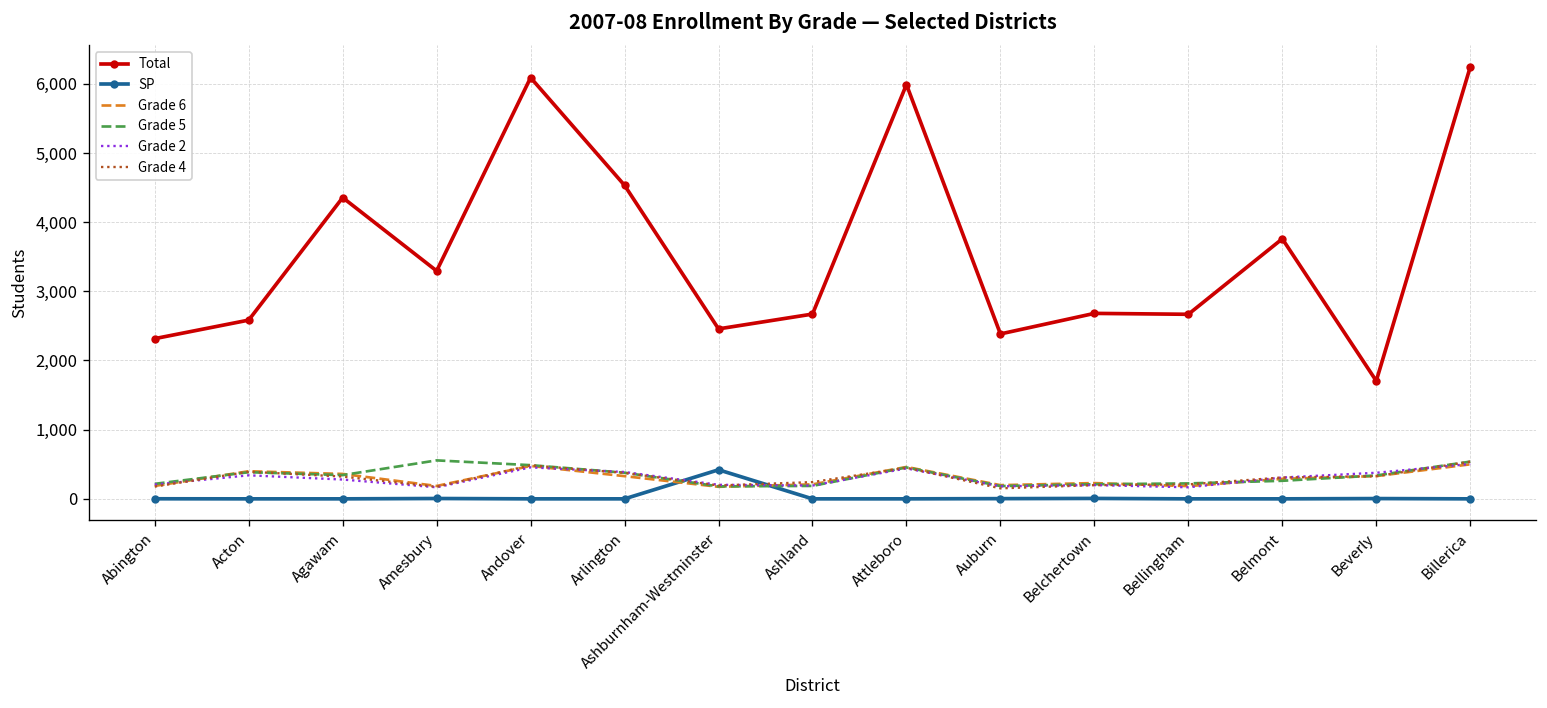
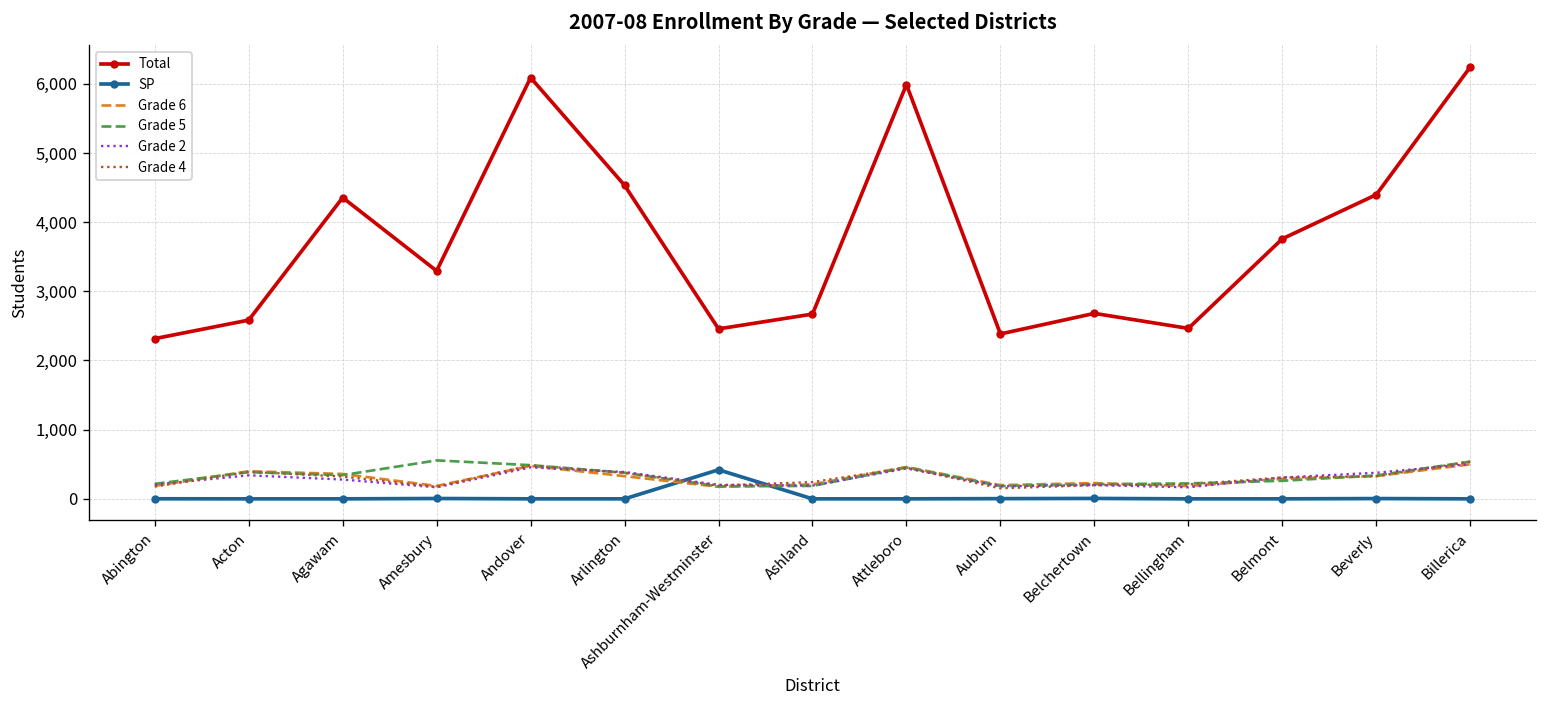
Total, Bellingham: 2,700 -> 2,500
Total, Beverly: 1,700 -> 4,400
